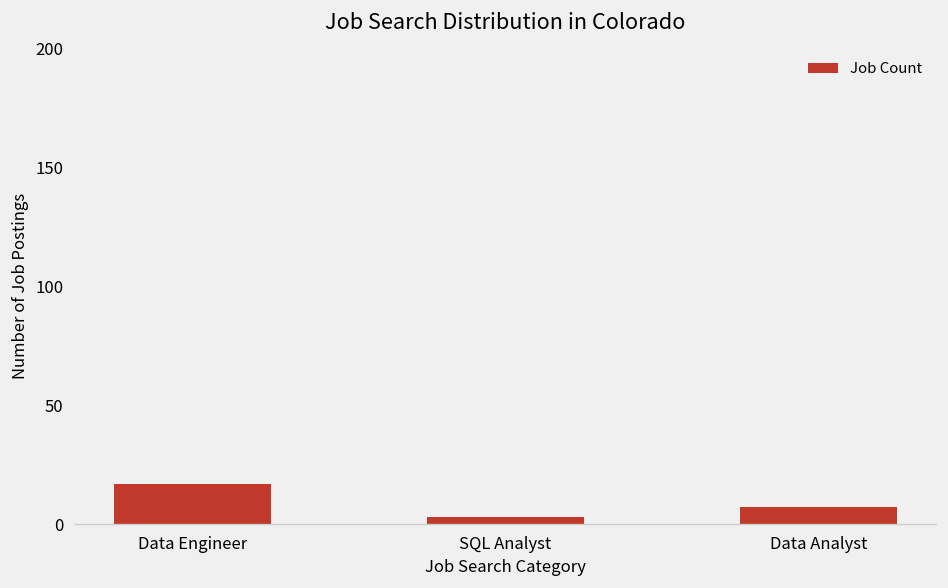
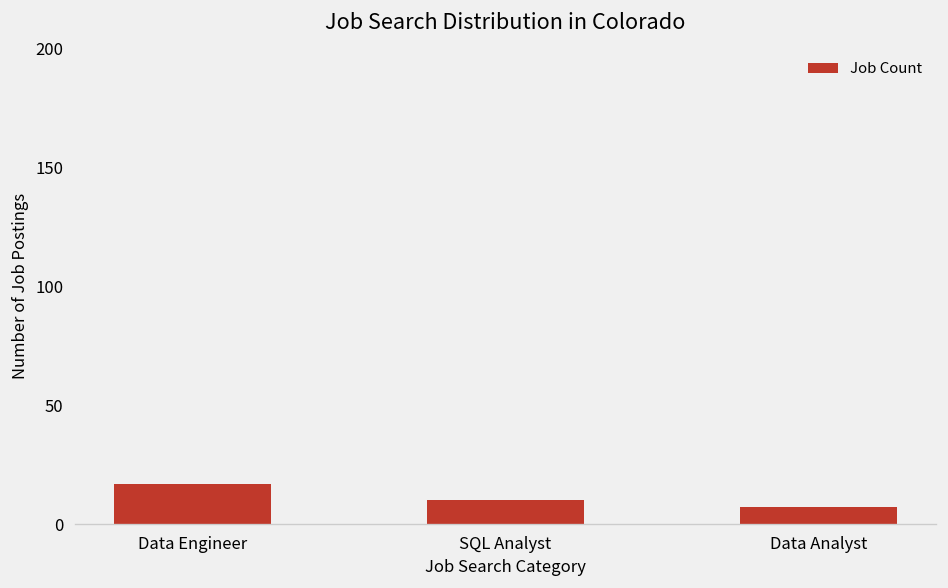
SQL Analyst: 3 -> 10
